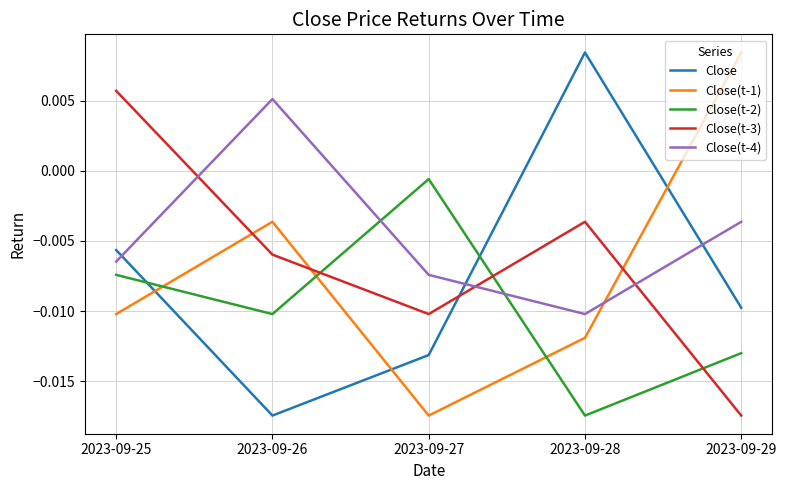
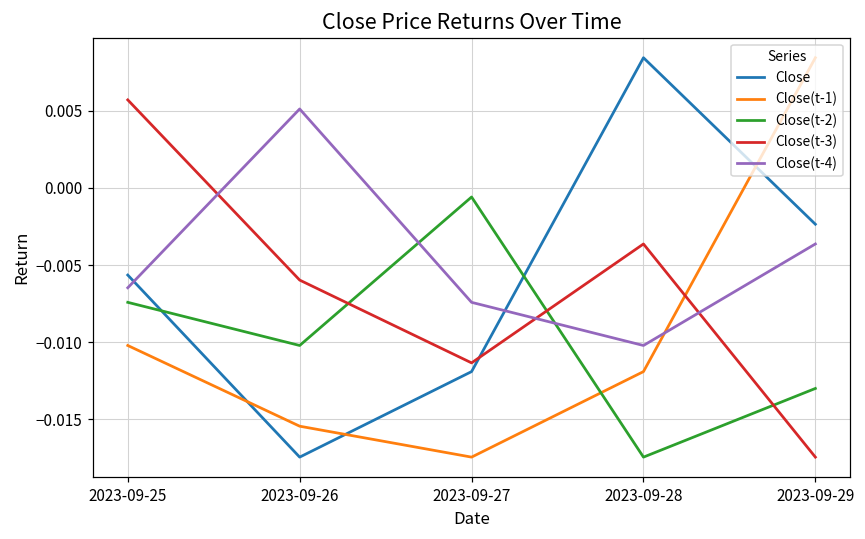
Close(t-1), 2023-09-26: -0.0036 -> -0.0155
Close, 2023-09-27: -0.0131 -> -0.0119
Close(t-3), 2023-09-27: -0.0102 -> -0.0113
Close, 2023-09-29: -0.0098 -> -0.0024
